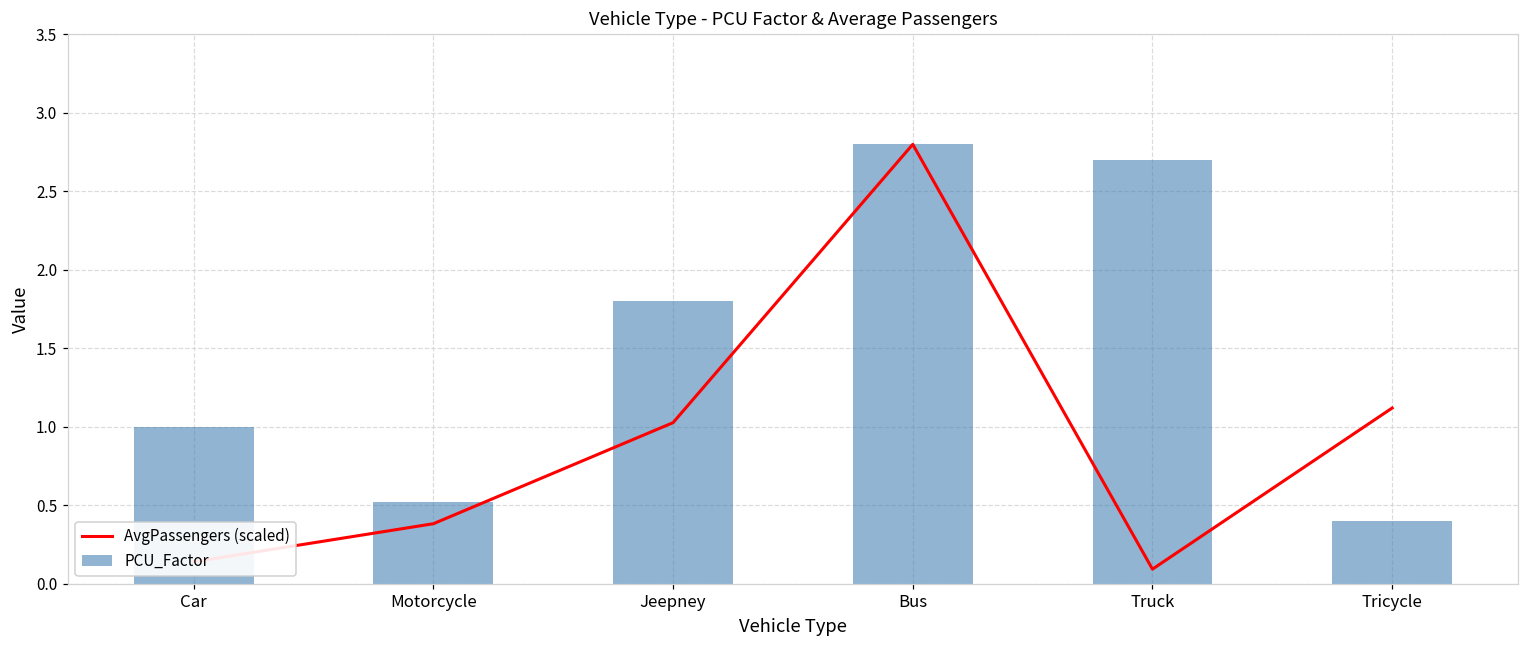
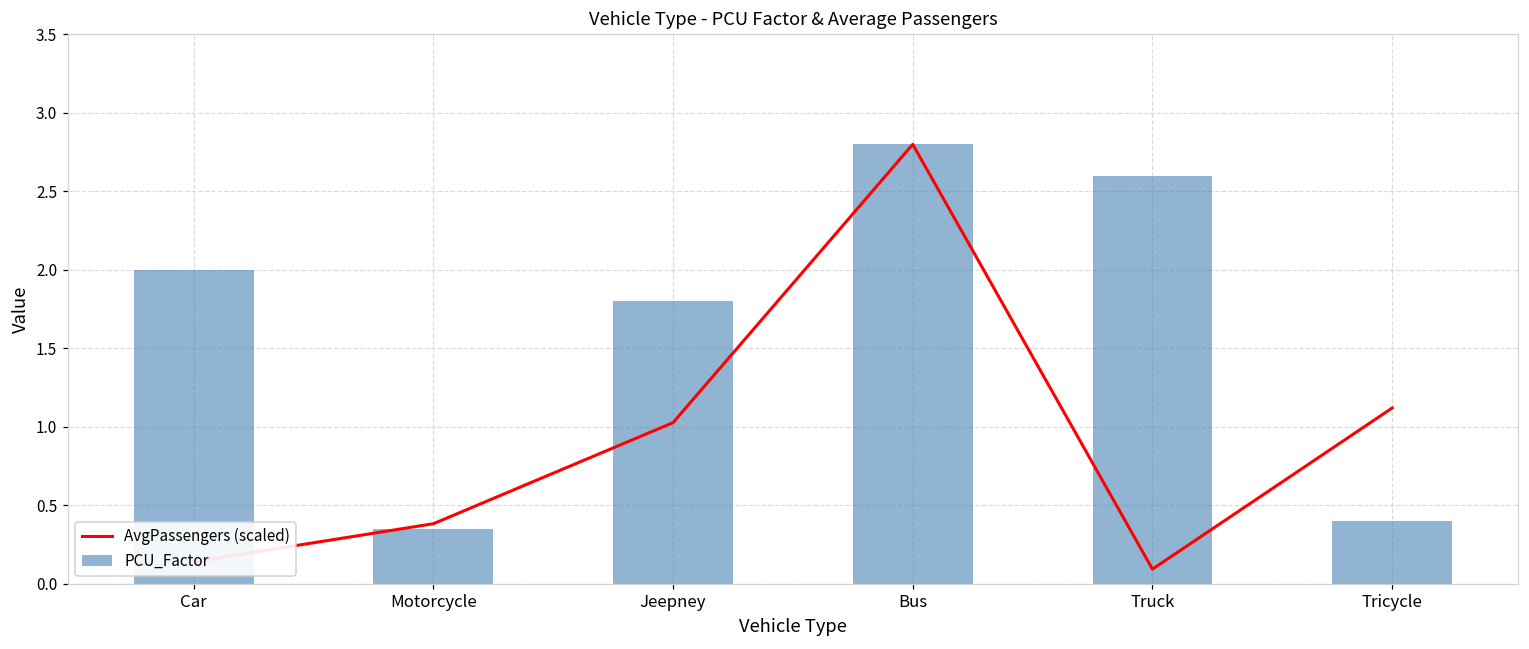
PCU_Factor, Car: 1 -> 2
PCU_Factor, Motorcycle: 0.52 -> 0.35
PCU_Factor, Truck: 2.7 -> 2.6
